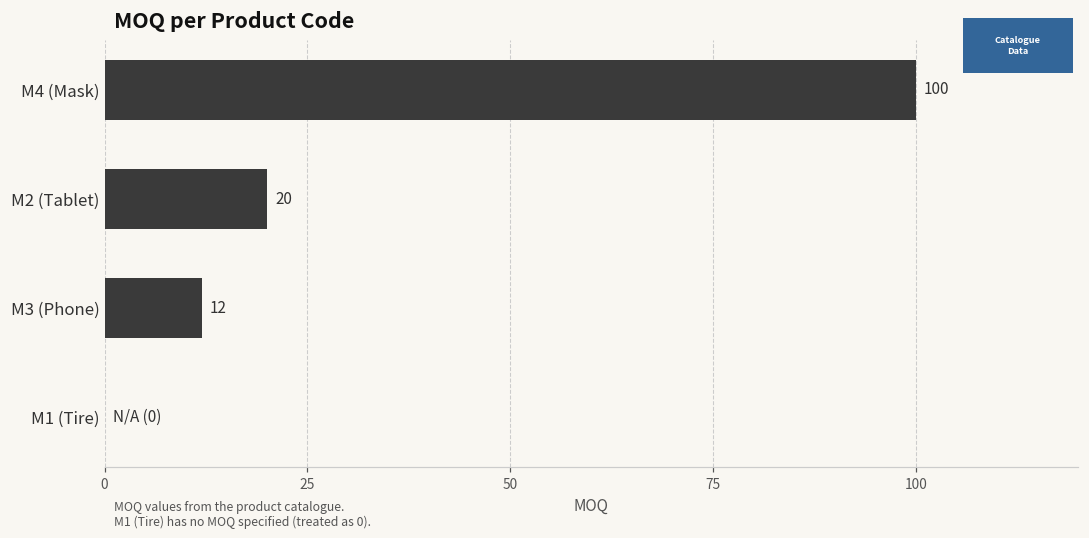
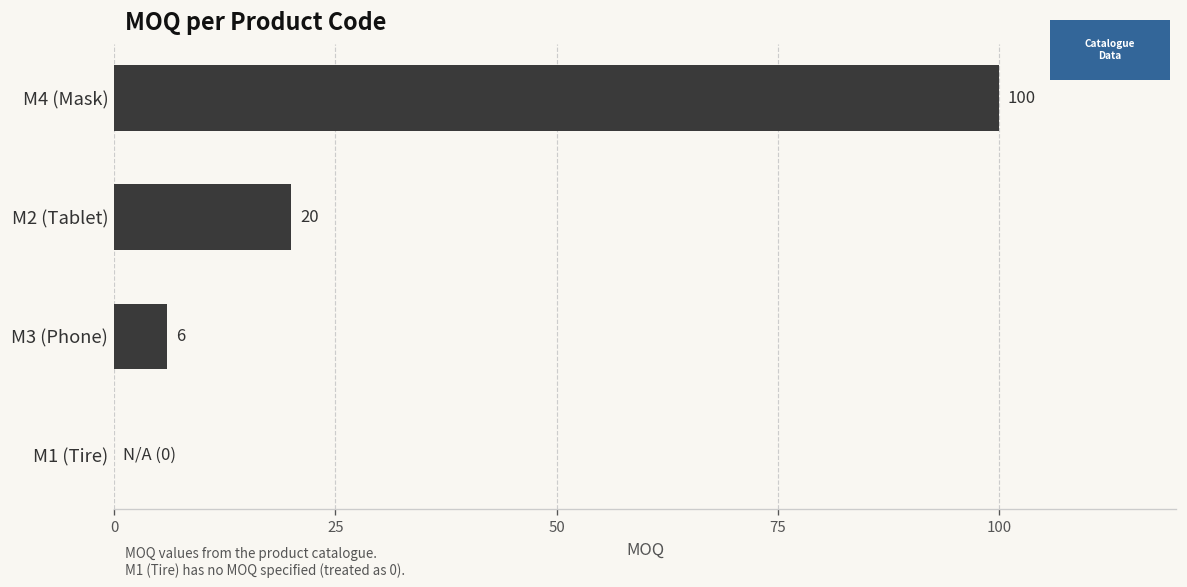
M3 (Phone): 12 -> 6
